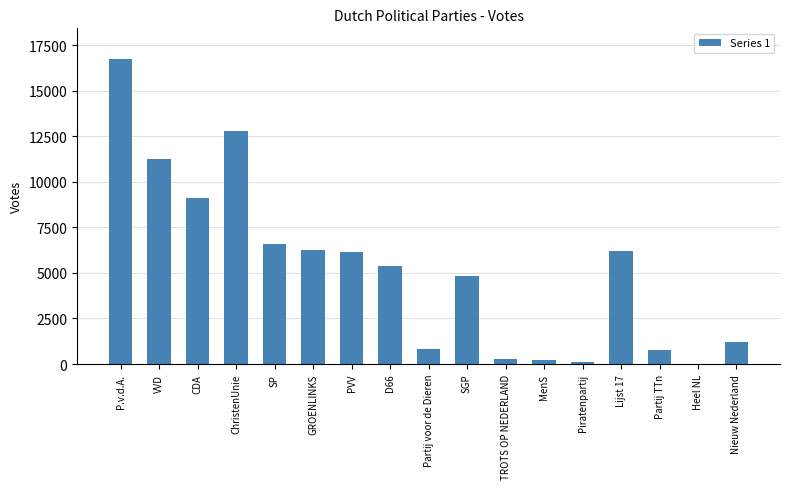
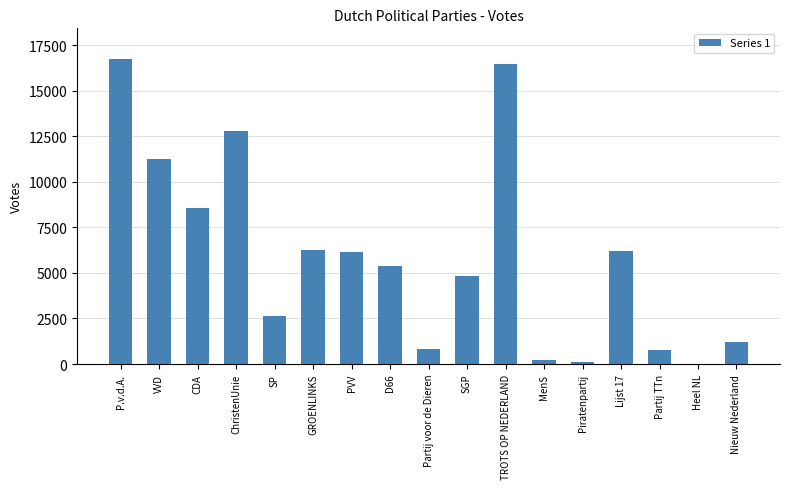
CDA: 9100 -> 8600
SP: 6600 -> 2600
TROTS OP NEDERLAND: 200 -> 16400
